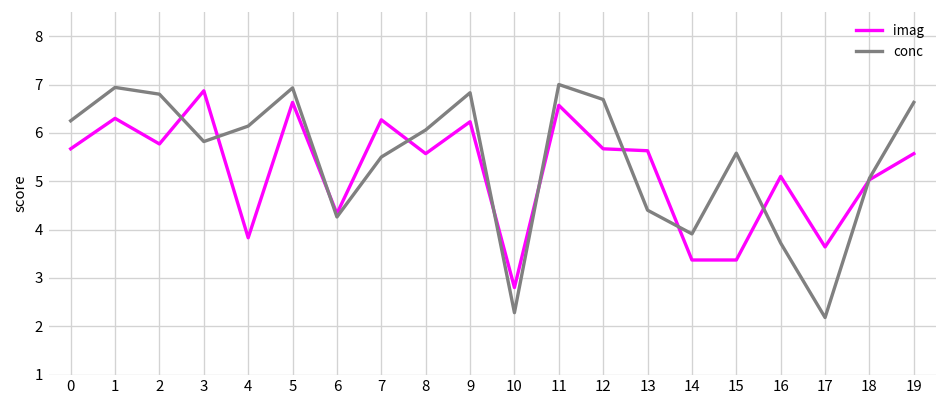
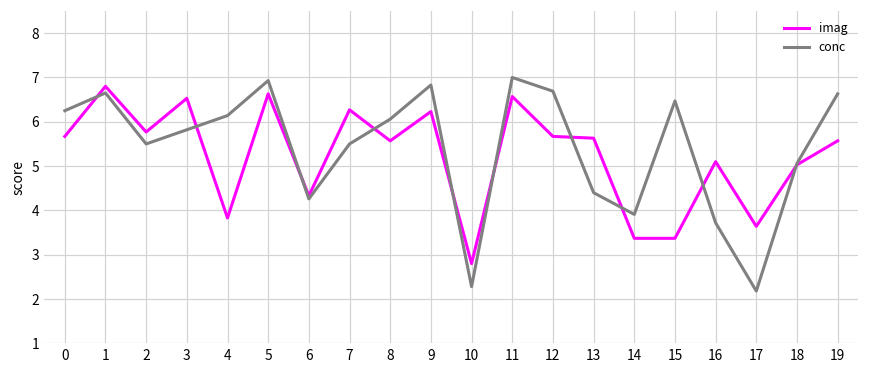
imag, 1: 6.3 -> 6.8
conc, 1: 6.9 -> 6.7
conc, 2: 6.8 -> 5.5
imag, 3: 6.9 -> 6.5
conc, 15: 5.6 -> 6.5
